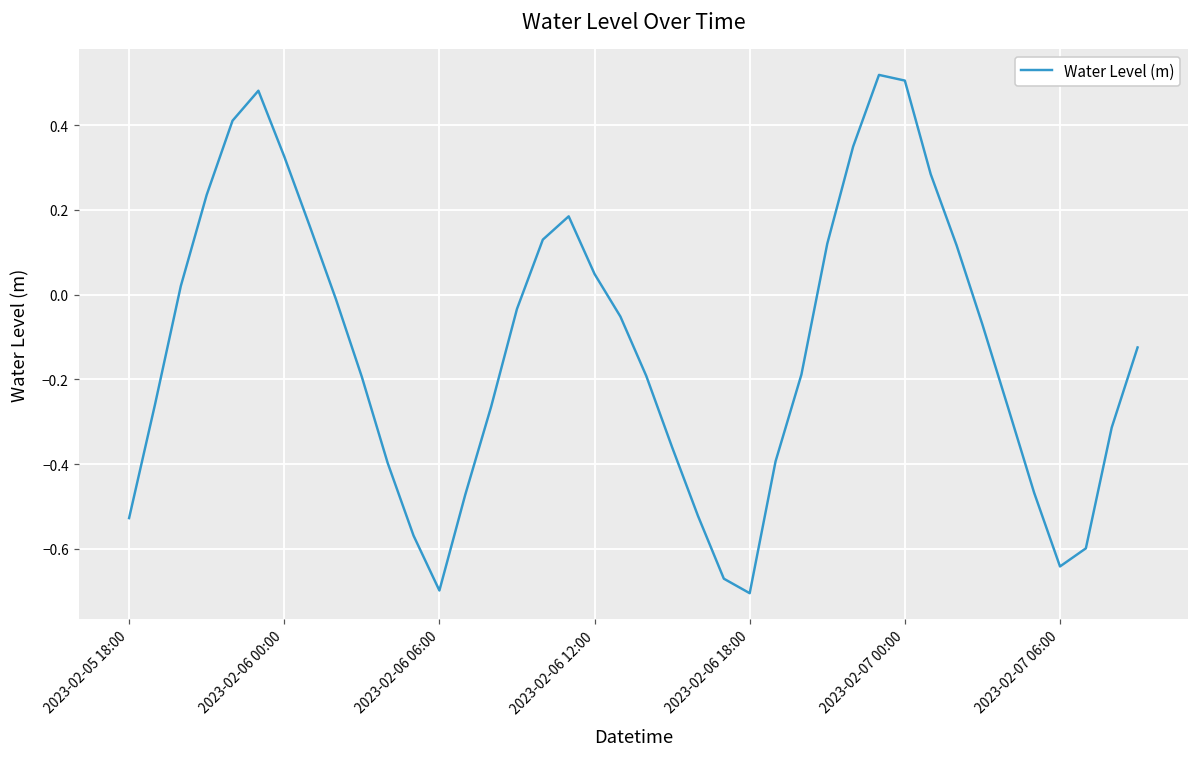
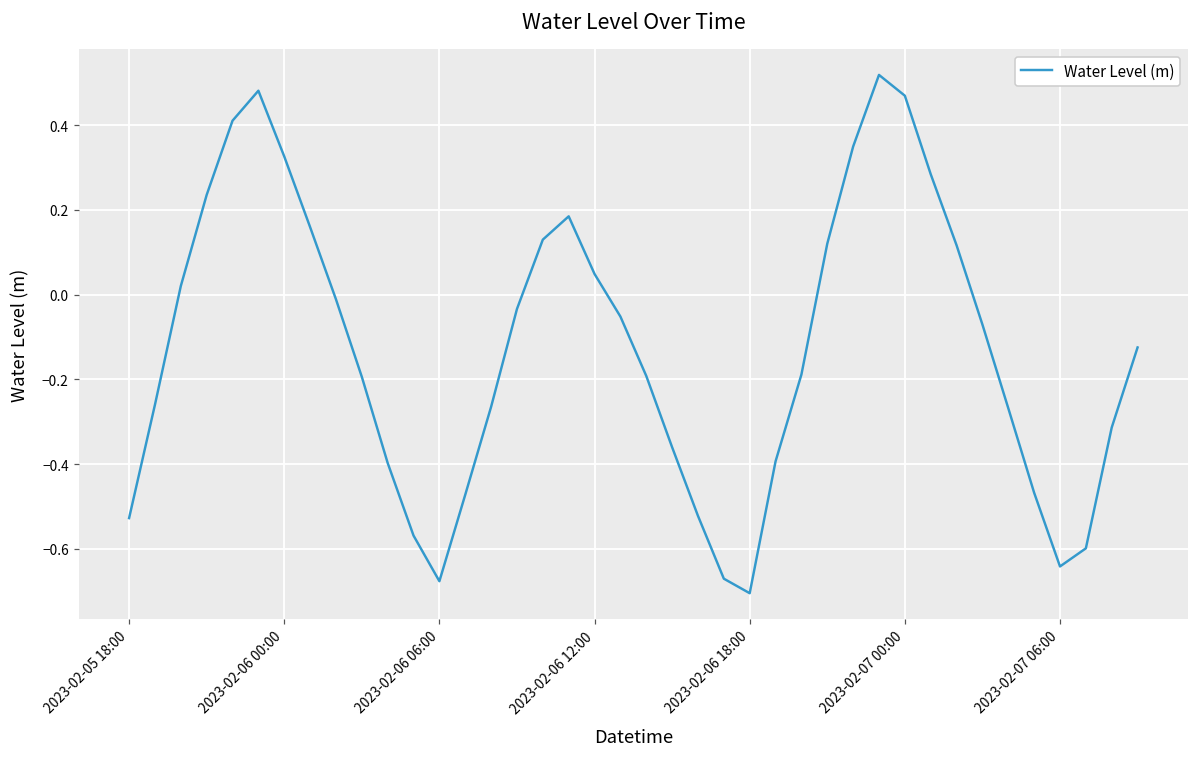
2023-02-06 06:00: -0.70 -> -0.68
2023-02-07 00:00: 0.51 -> 0.47
